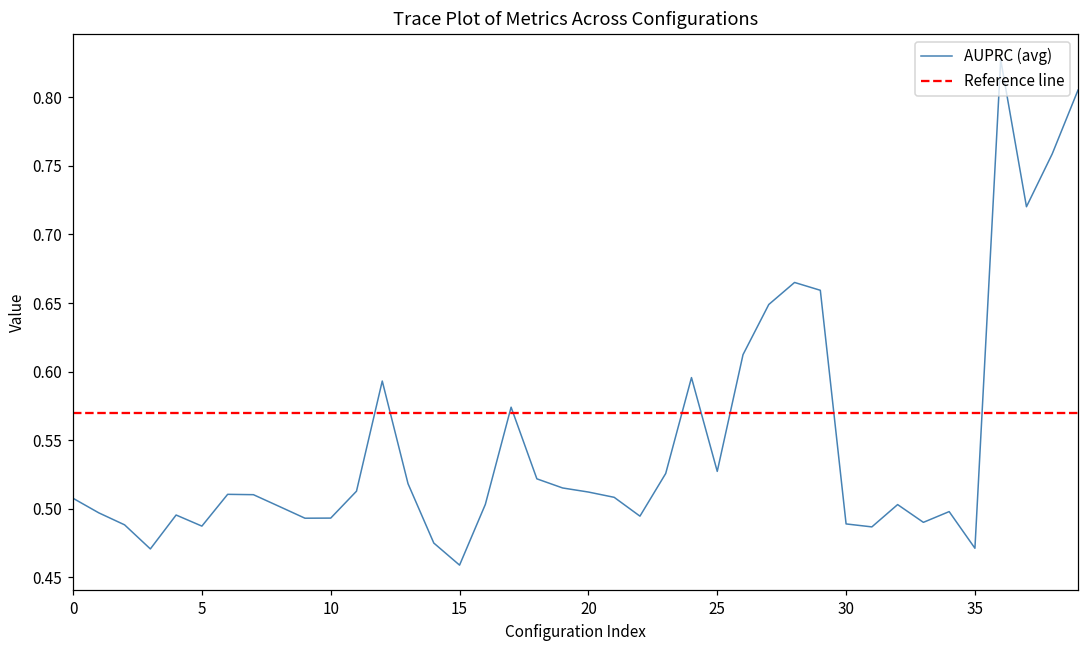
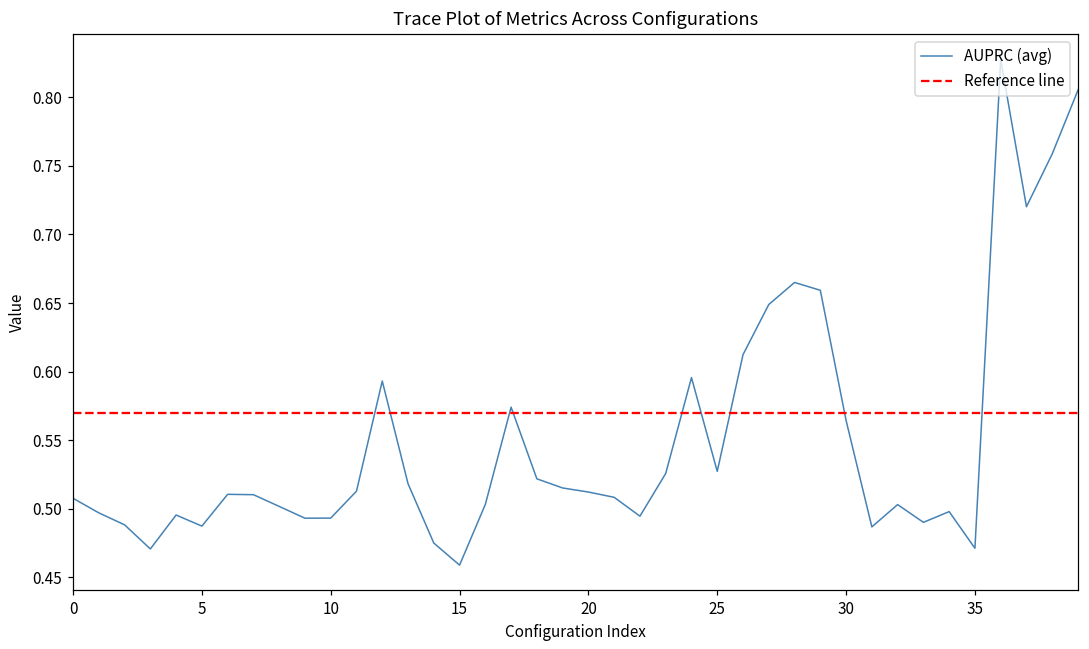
30: 0.489 -> 0.564
